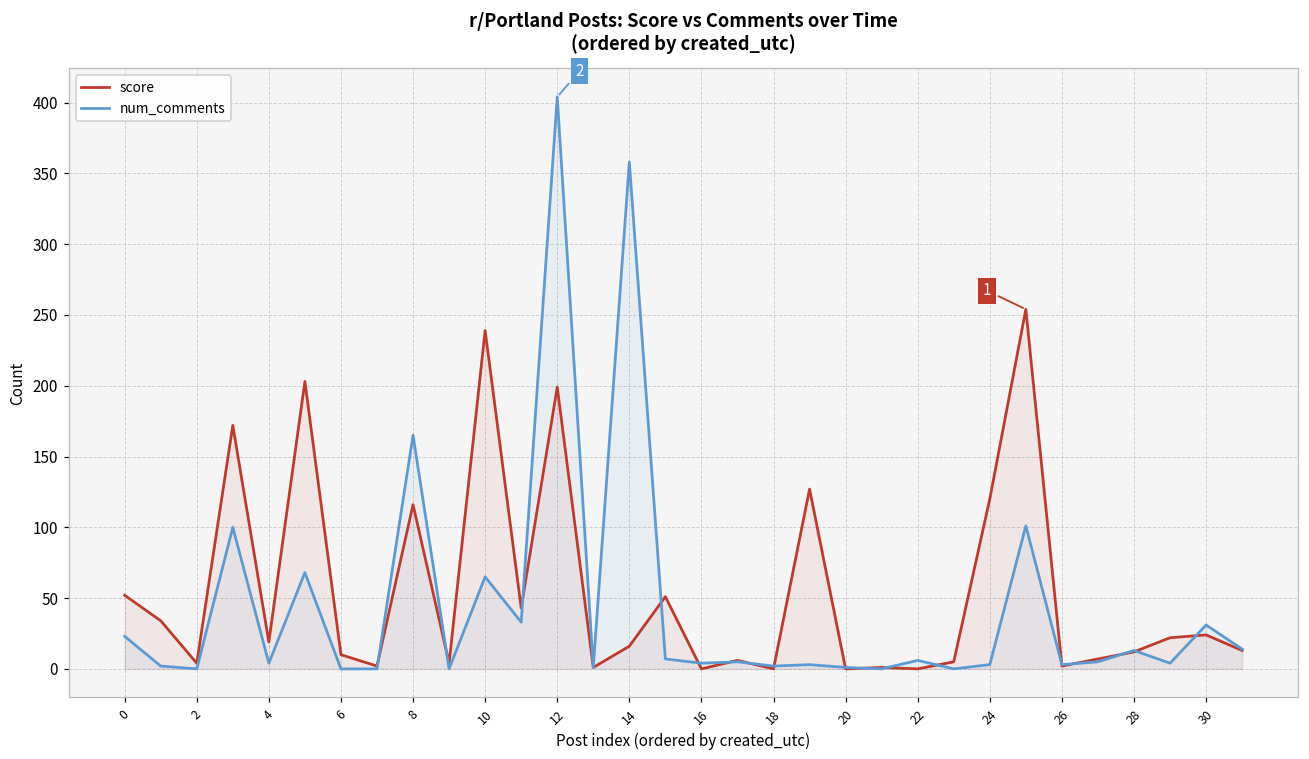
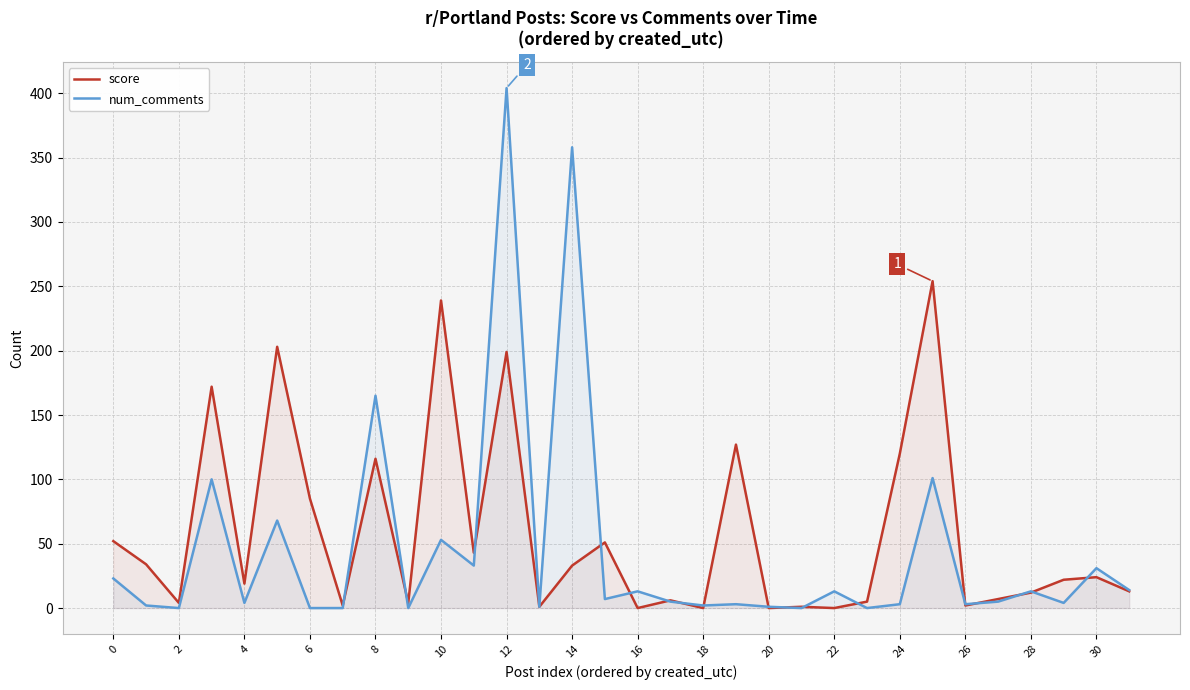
score, 6: 10 -> 85
num_comments, 10: 65 -> 53
score, 14: 16 -> 33
num_comments, 16: 4 -> 13
num_comments, 22: 6 -> 13
